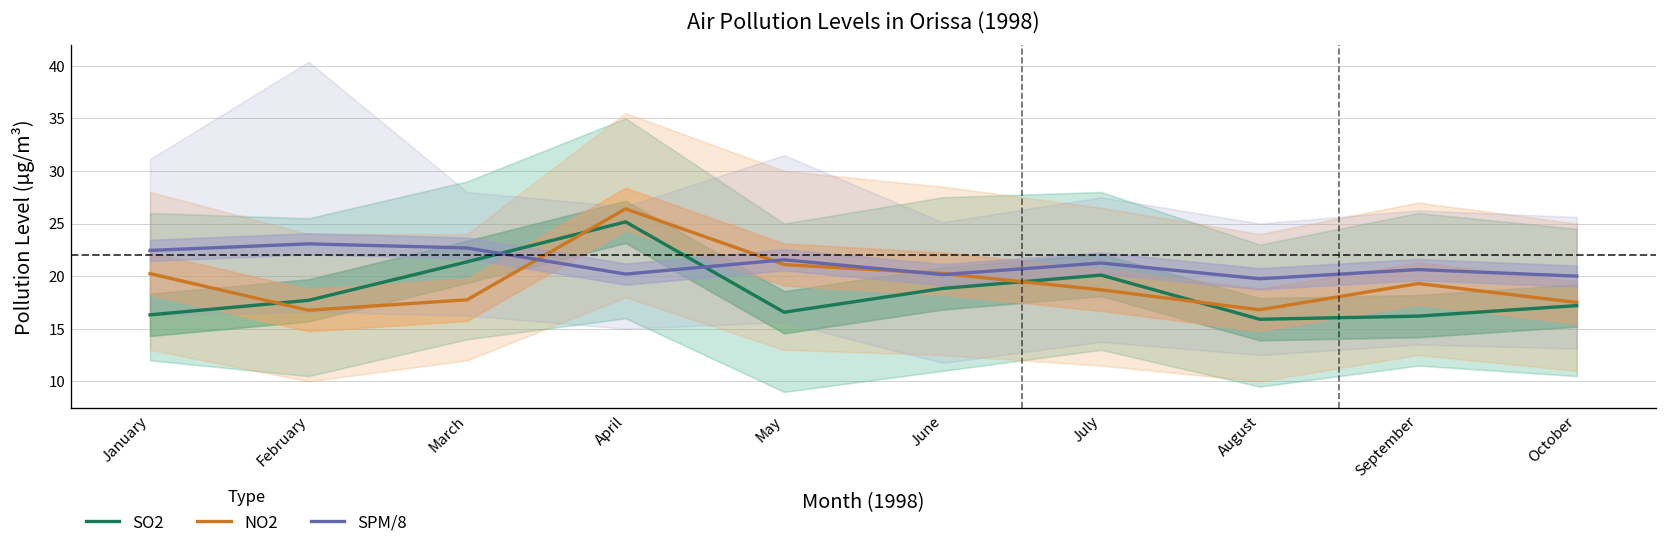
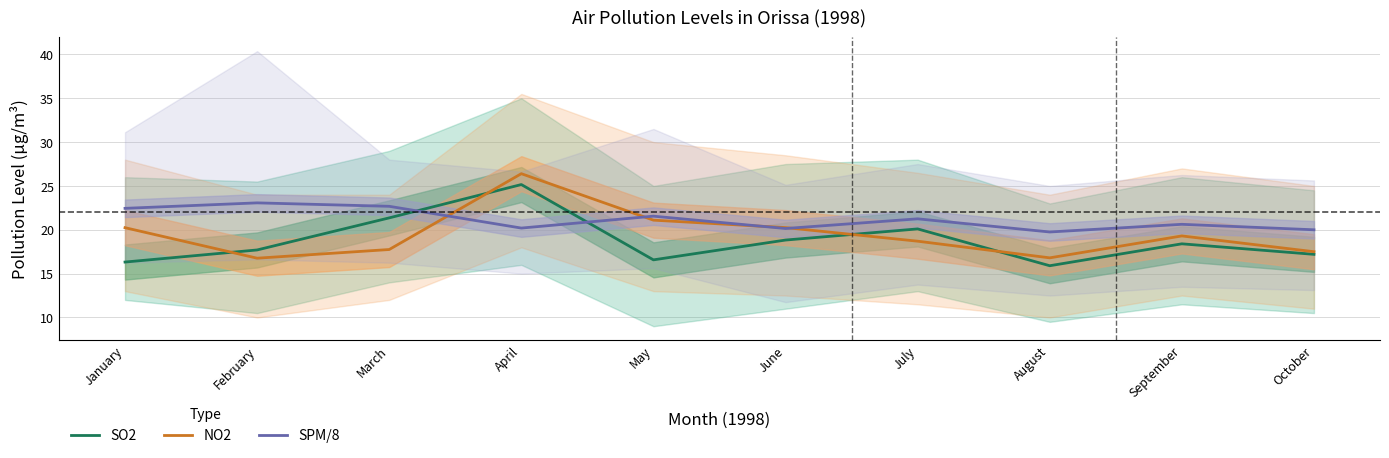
SO2, September: 16 -> 18
